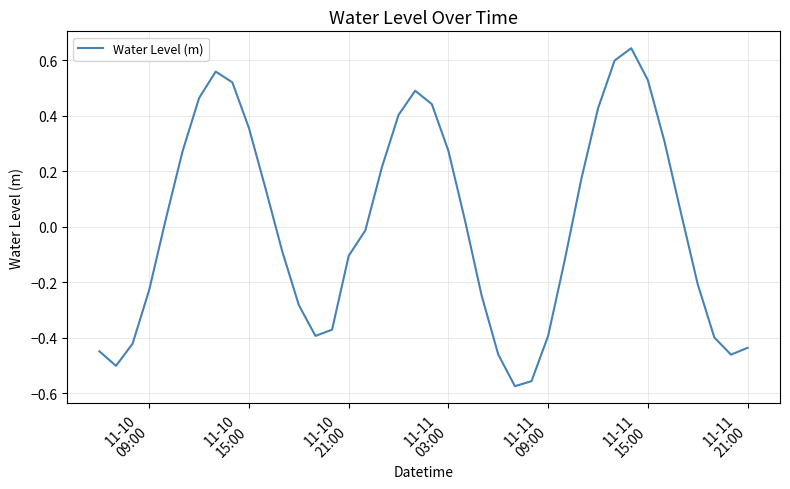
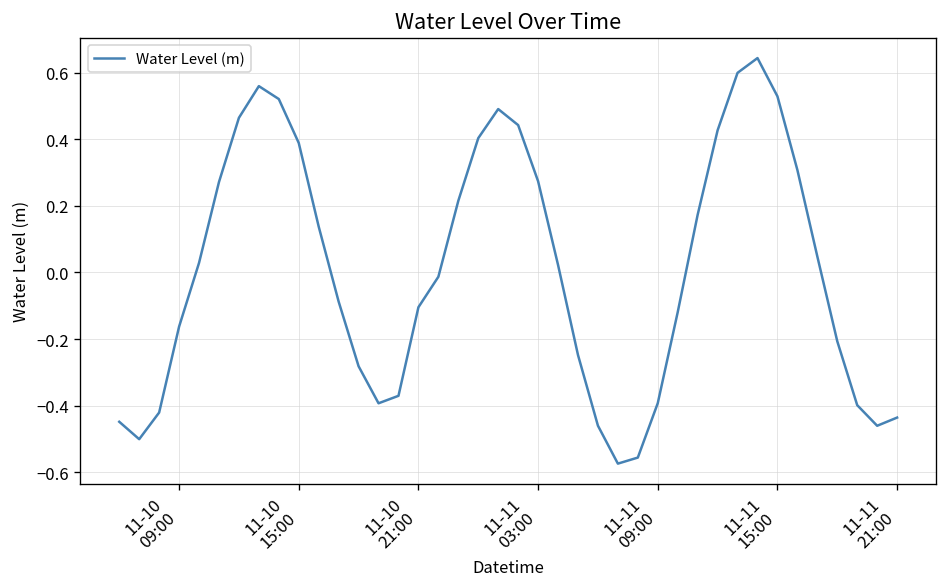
11-10 09:00: -0.23 -> -0.16
11-10 15:00: 0.36 -> 0.39
